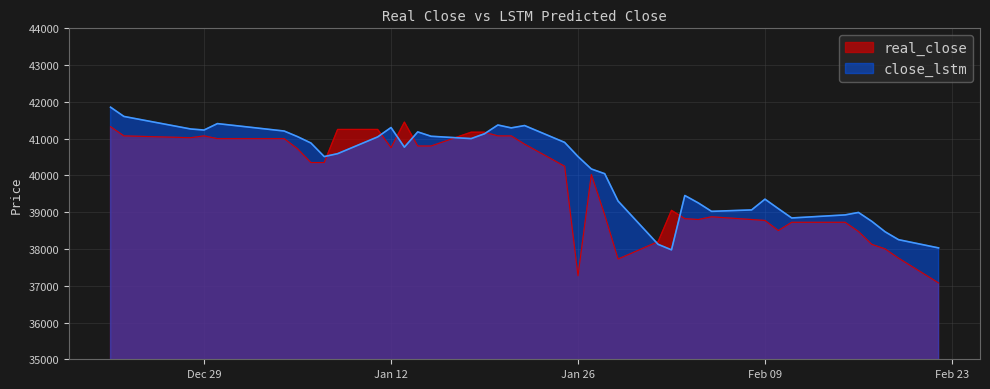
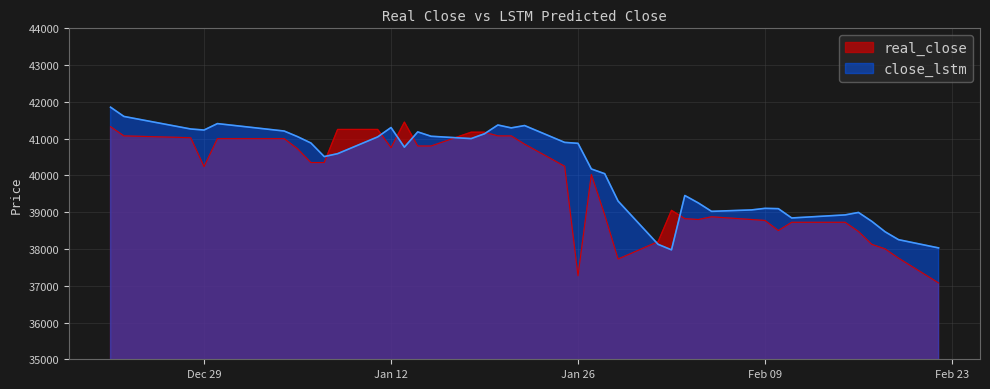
real_close, Dec 29: 41100 -> 40200
close_lstm, Jan 26: 40500 -> 40900
close_lstm, Feb 09: 39400 -> 39100
